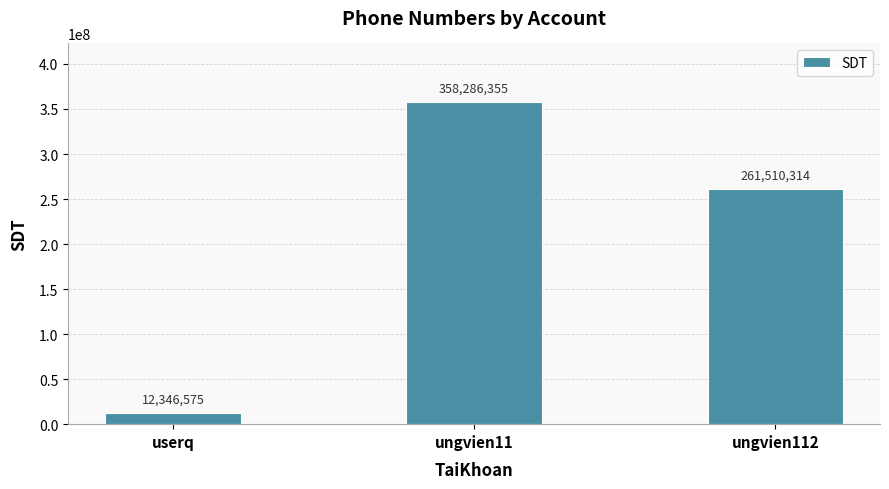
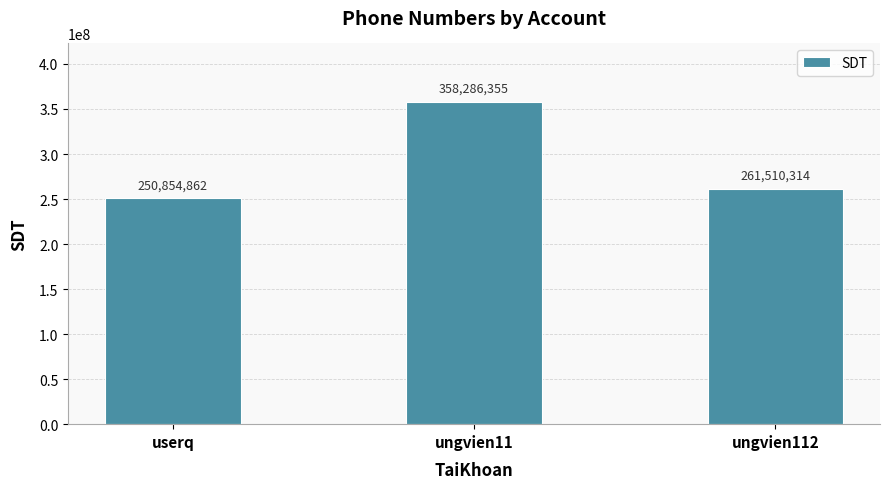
userq: 12,346,575 -> 250,854,862
